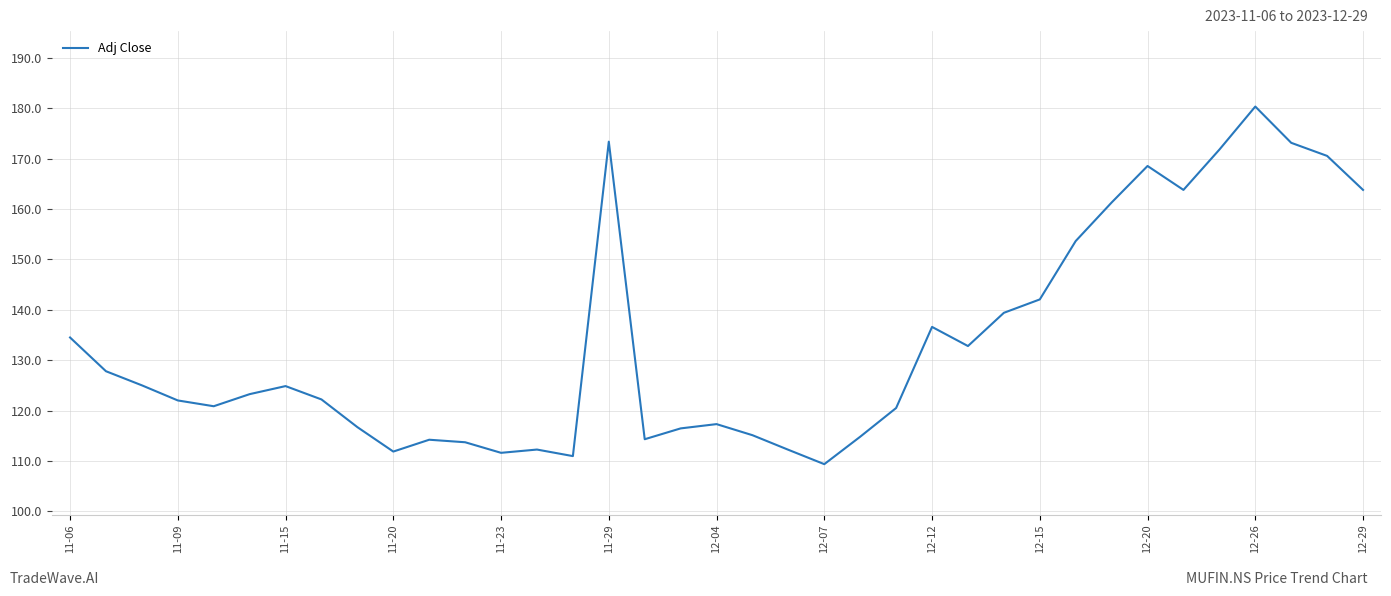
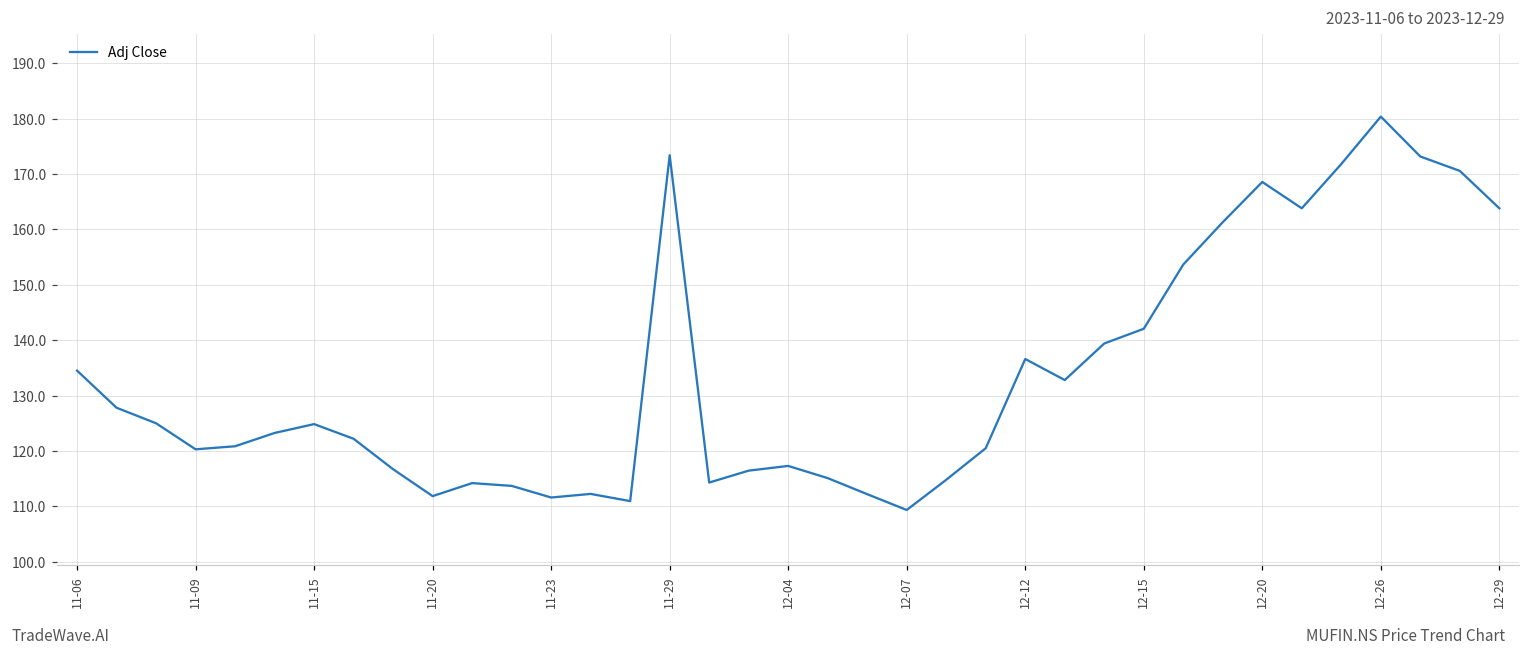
11-09: 122 -> 120
